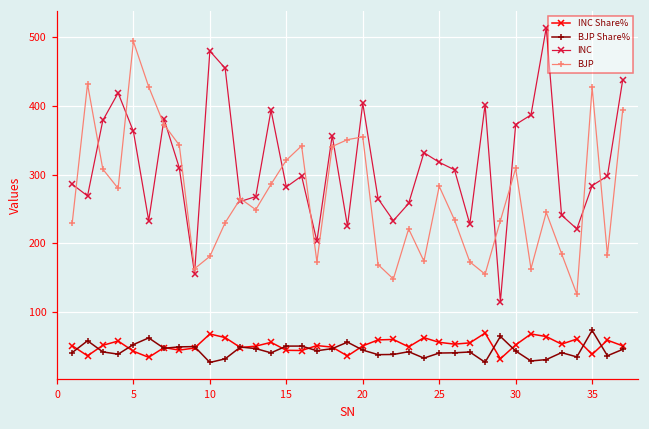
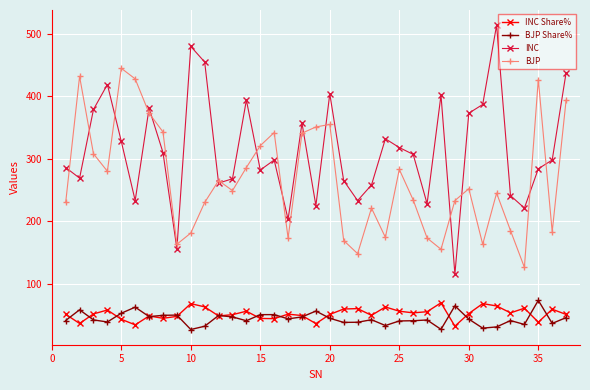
INC, 5: 360 -> 330
BJP, 5: 490 -> 450
BJP, 30: 310 -> 250
